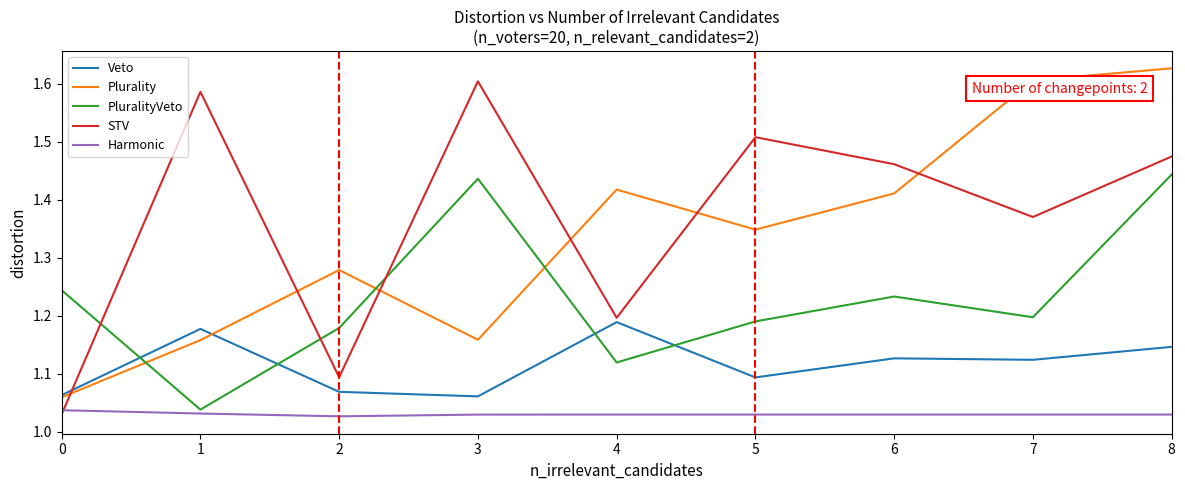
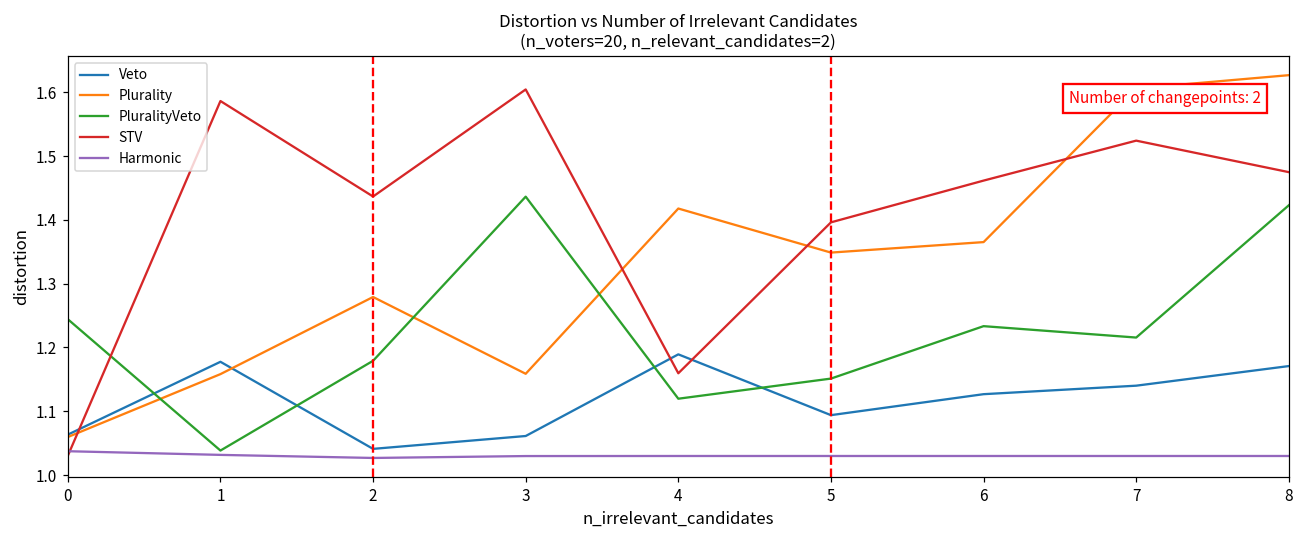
Veto, 2: 1.07 -> 1.04
STV, 2: 1.09 -> 1.44
STV, 4: 1.20 -> 1.16
PluralityVeto, 5: 1.19 -> 1.15
STV, 5: 1.51 -> 1.40
Plurality, 6: 1.41 -> 1.37
Veto, 7: 1.12 -> 1.14
PluralityVeto, 7: 1.20 -> 1.22
STV, 7: 1.37 -> 1.52
Veto, 8: 1.15 -> 1.17
PluralityVeto, 8: 1.44 -> 1.42
